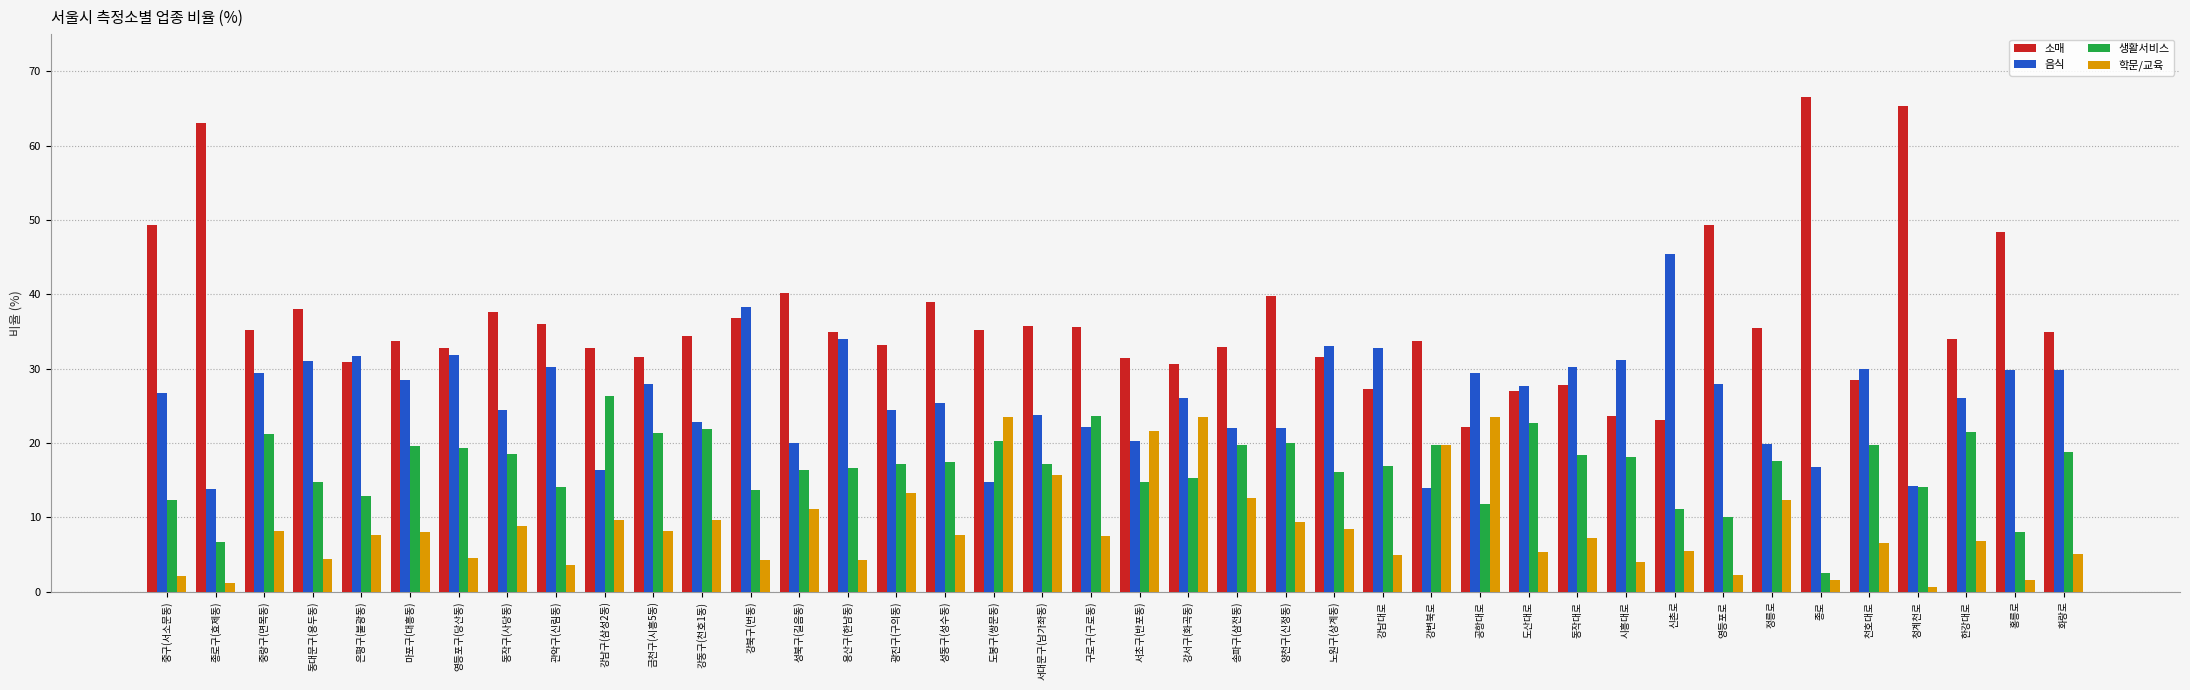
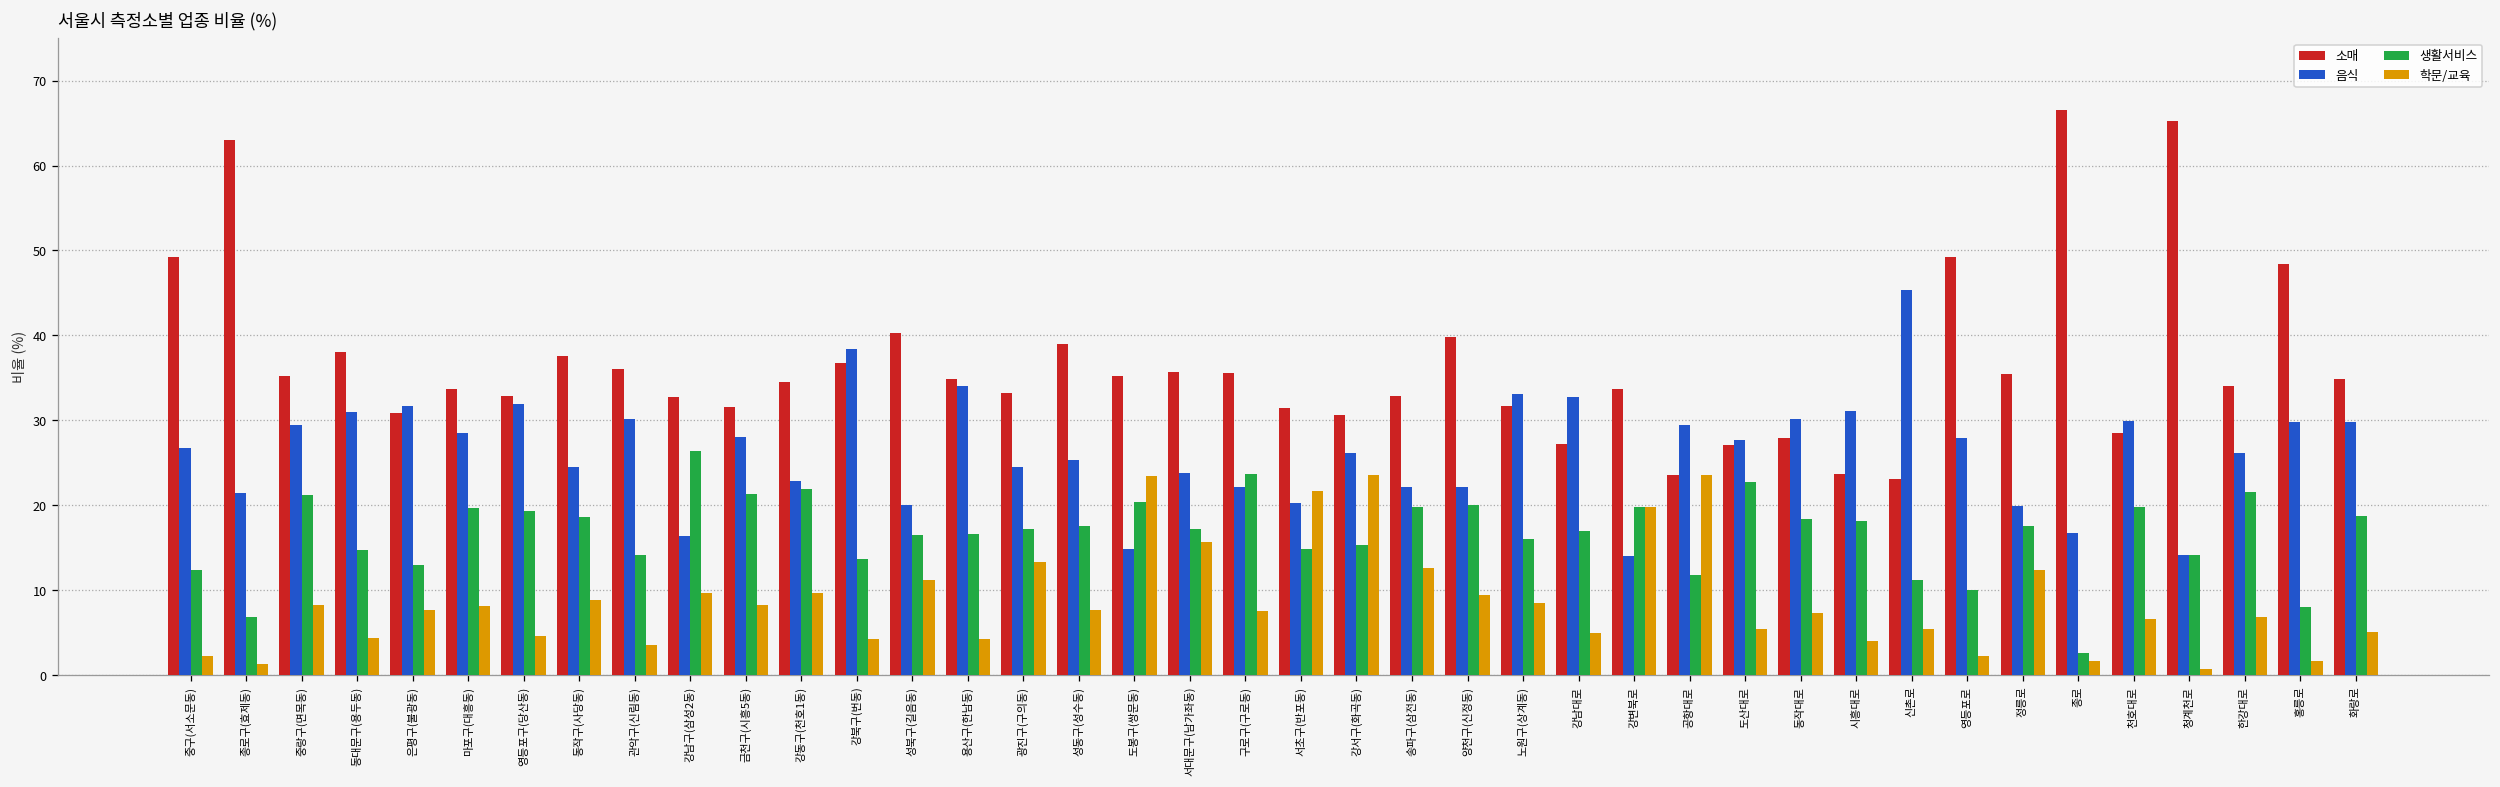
음식, 종로구(효제동): 14 -> 21
소매, 공항대로: 22 -> 24
